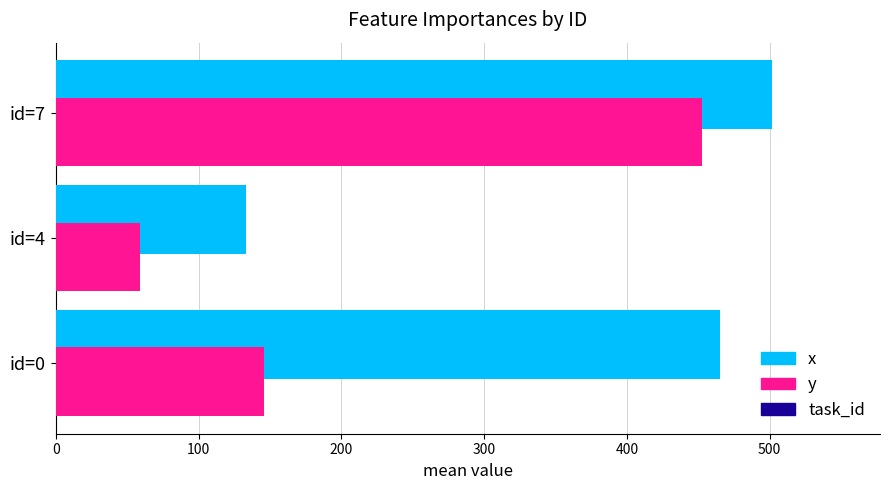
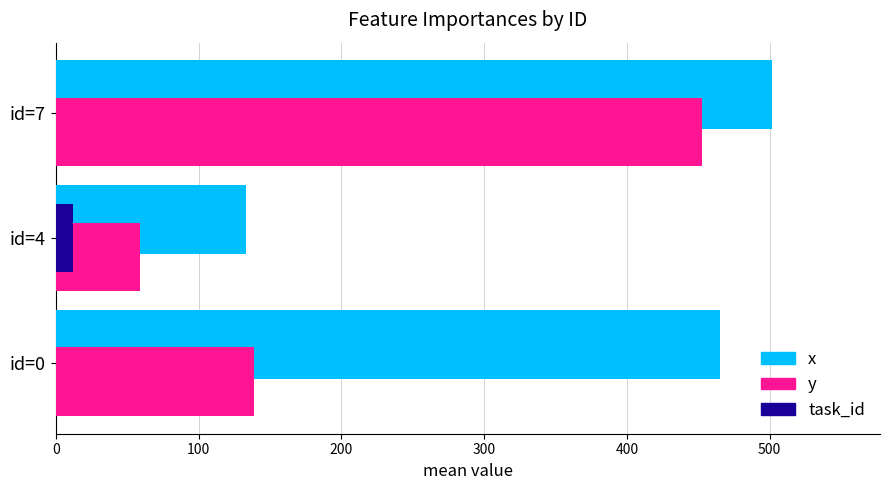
task_id, id=4: 1 -> 12
y, id=0: 146 -> 139
